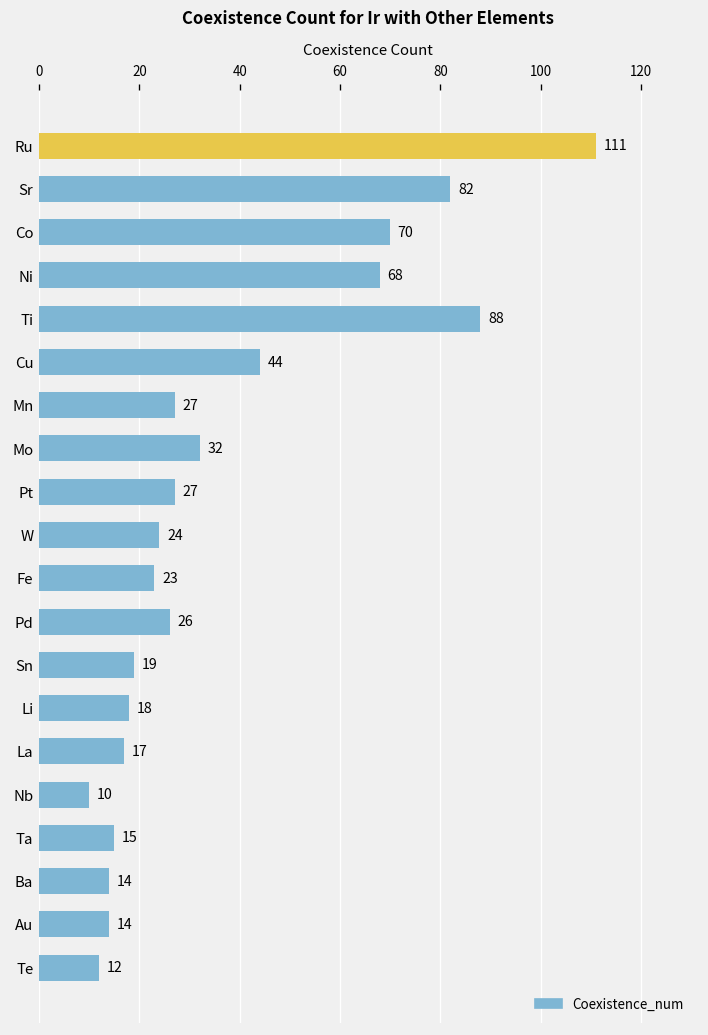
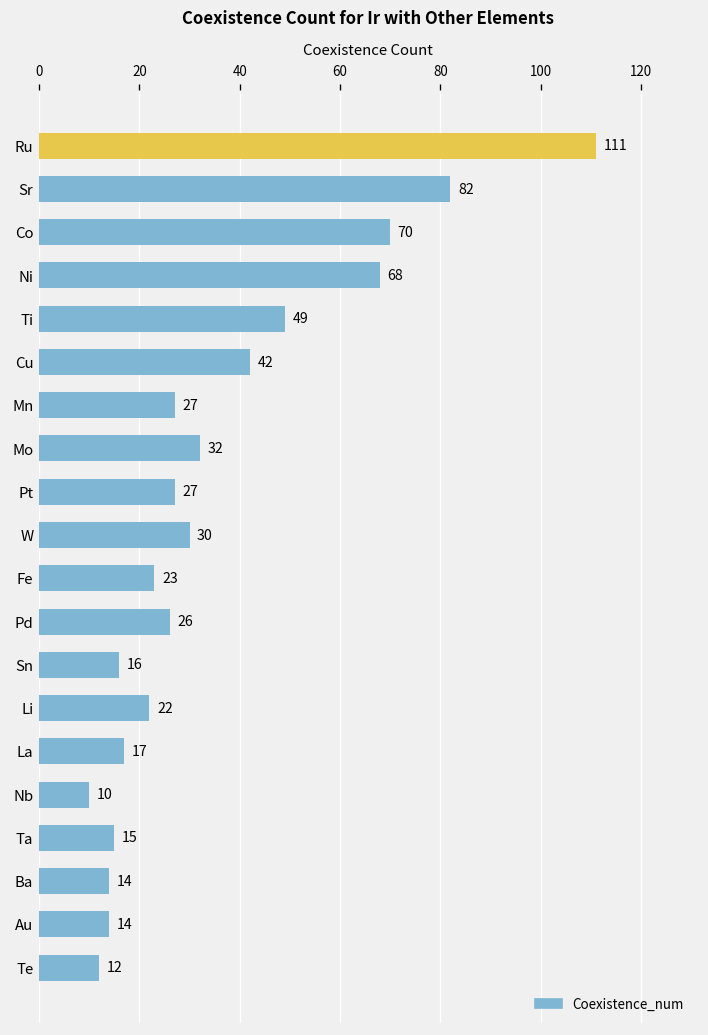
Ti: 88 -> 49
Cu: 44 -> 42
W: 24 -> 30
Sn: 19 -> 16
Li: 18 -> 22
